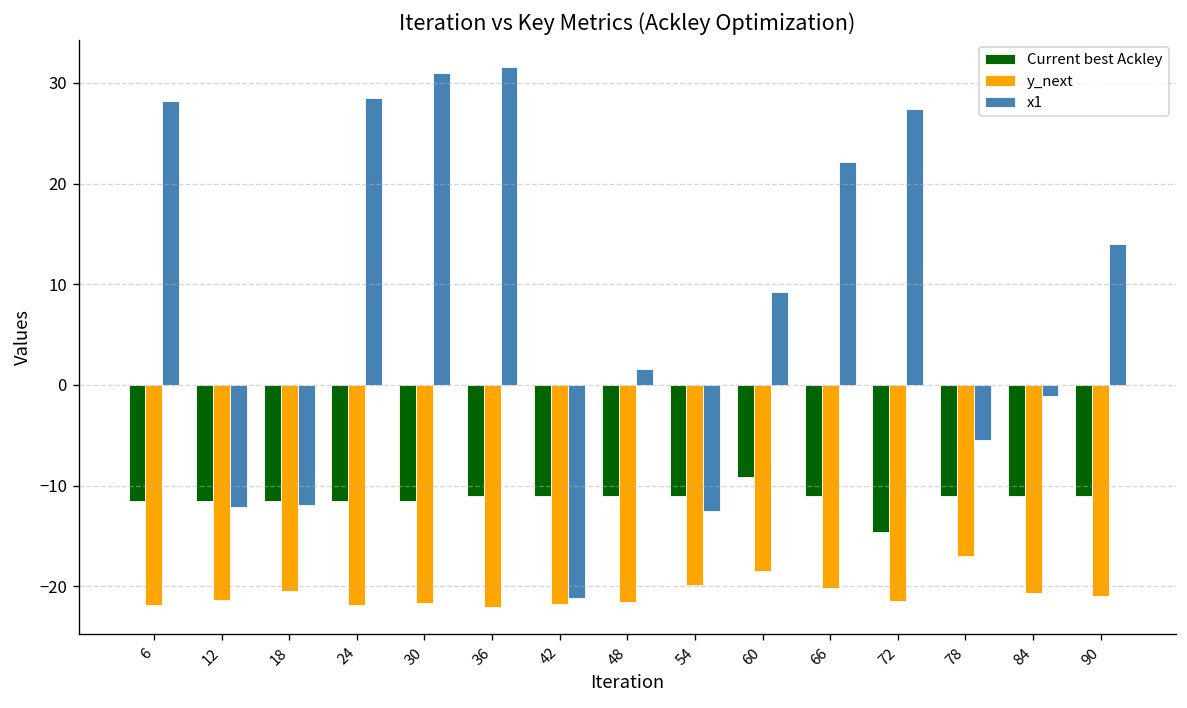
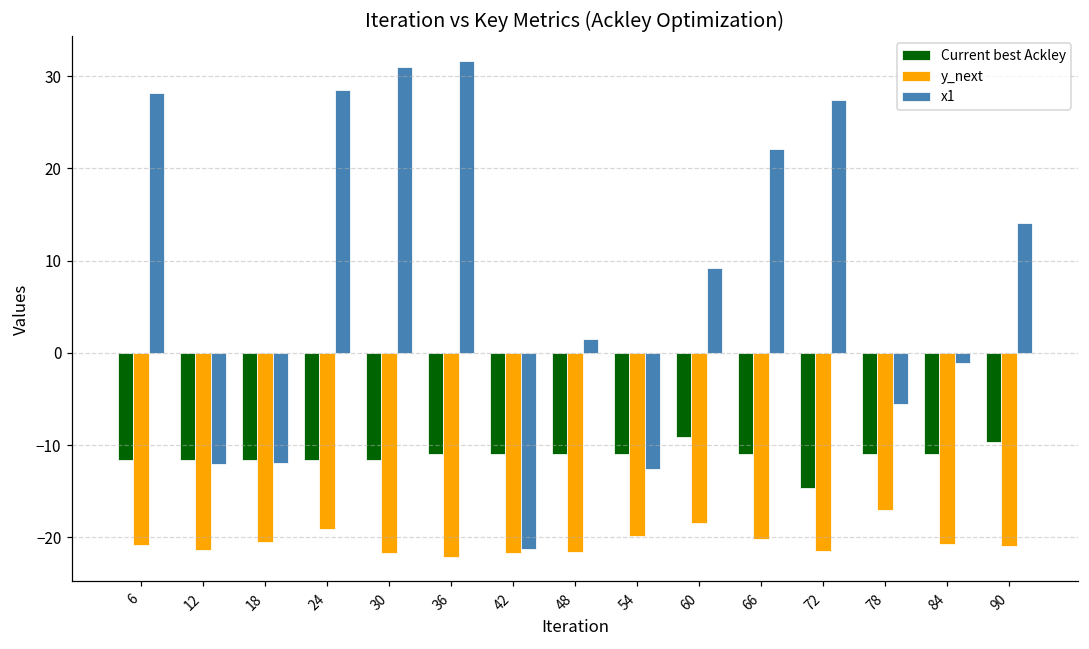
y_next, 6: -22 -> -21
y_next, 24: -22 -> -19
Current best Ackley, 90: -11 -> -10
